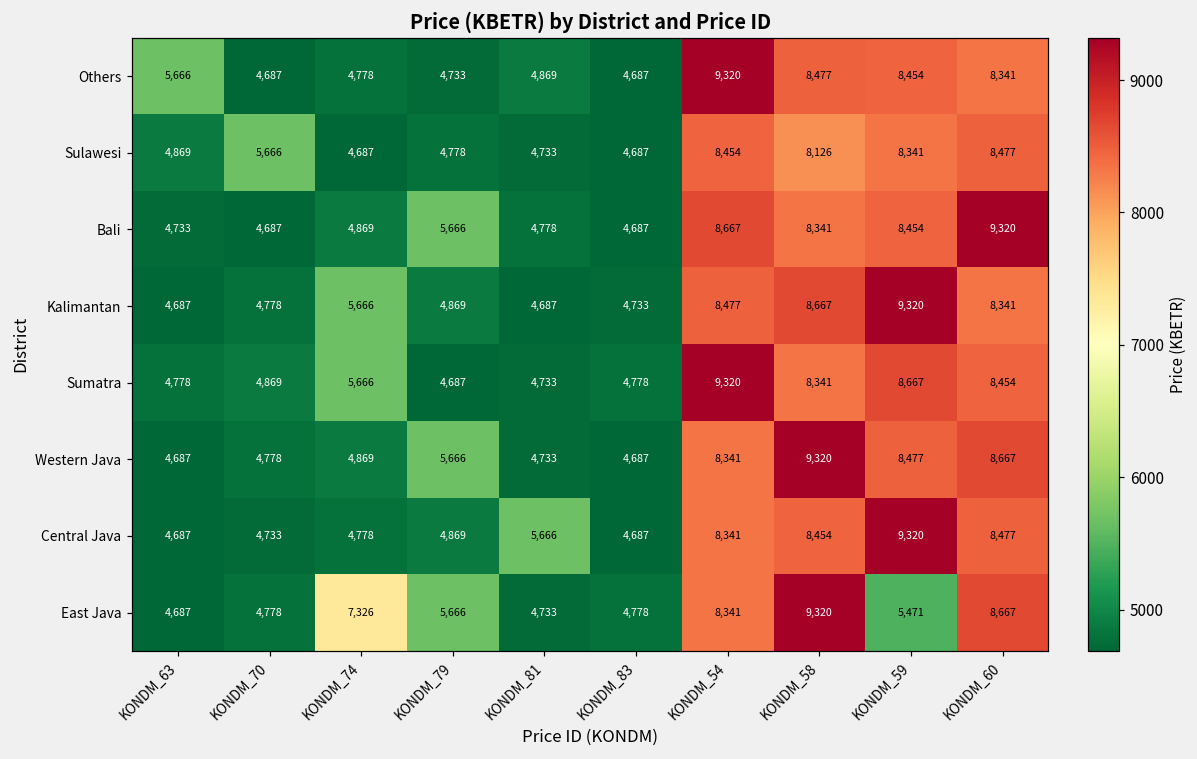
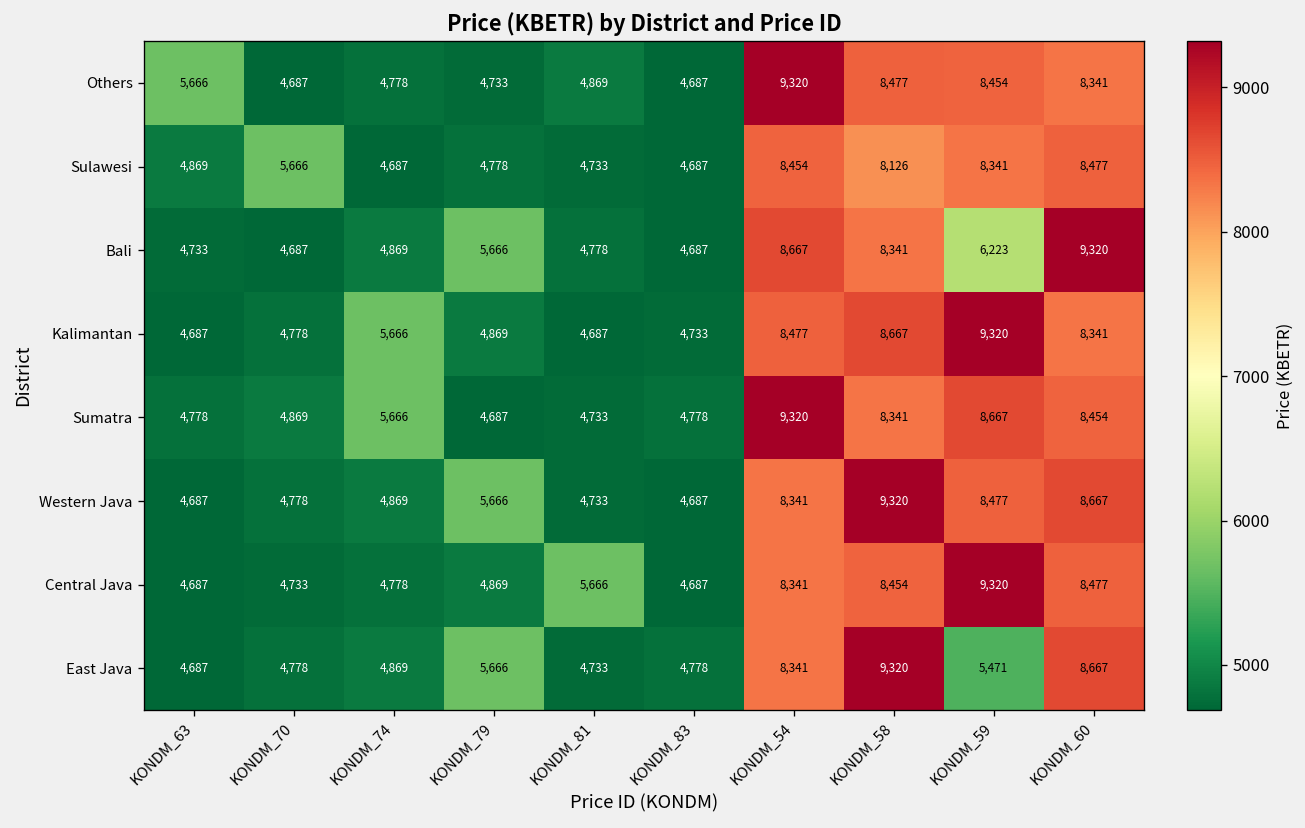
Bali, KONDM_59: 8,454 -> 6,223
East Java, KONDM_74: 7,326 -> 4,869
